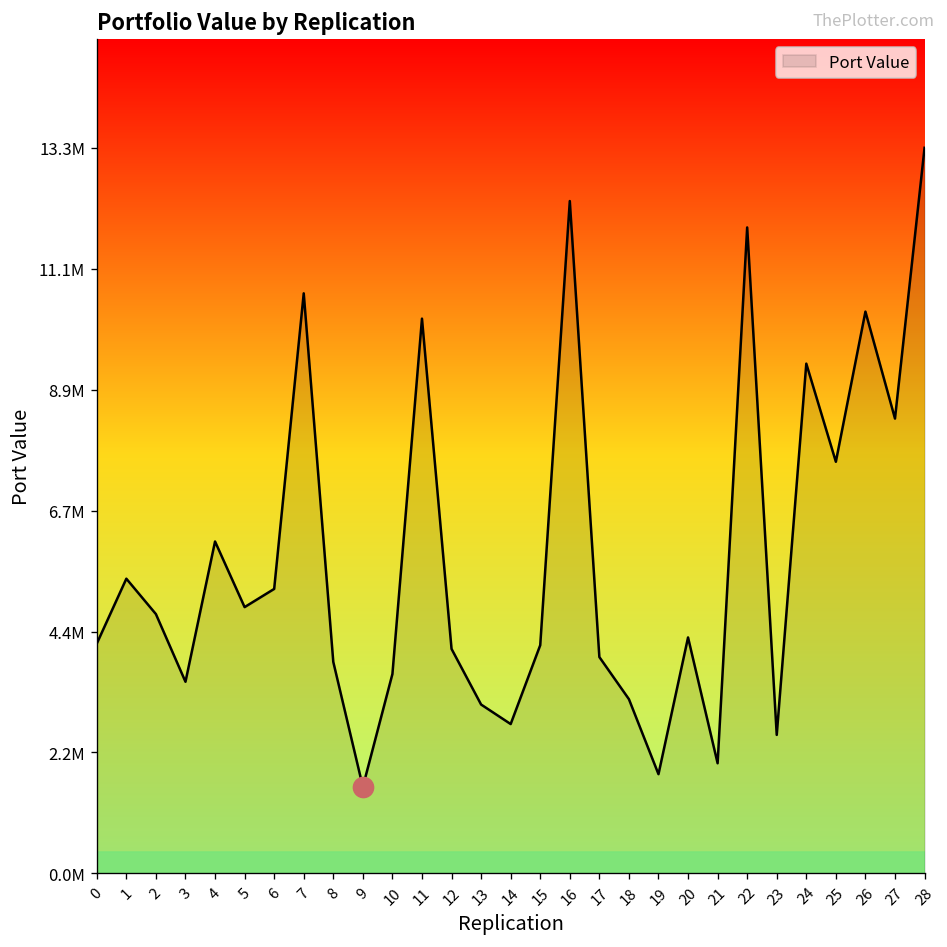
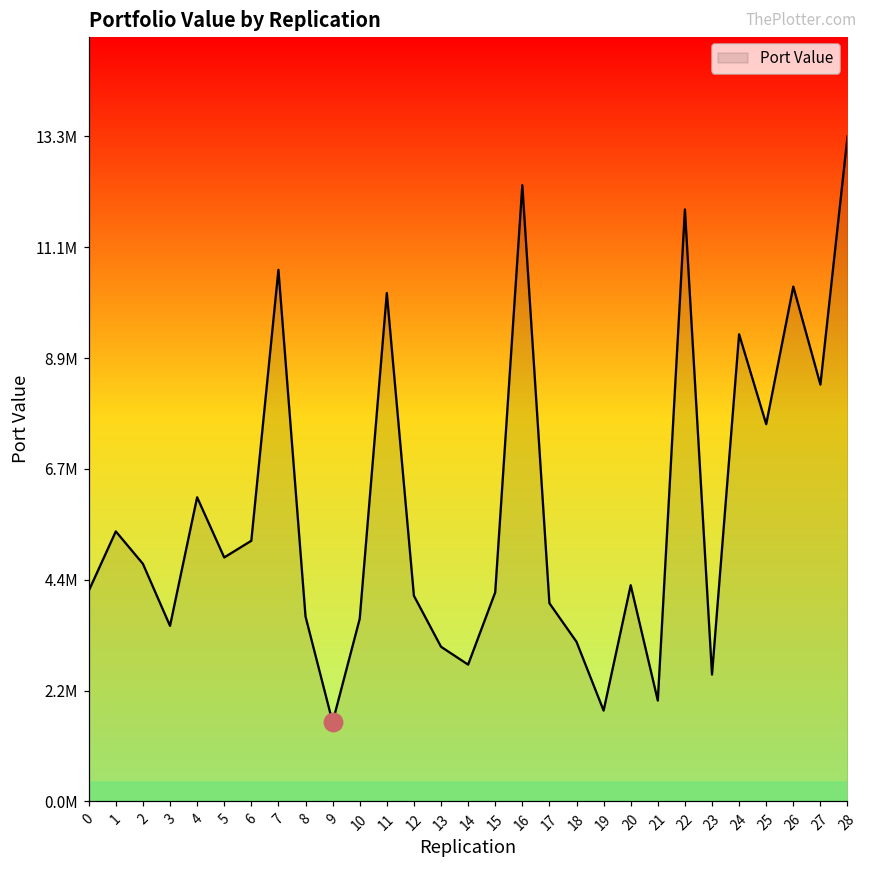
Port Value, 8: 3900000 -> 3700000
